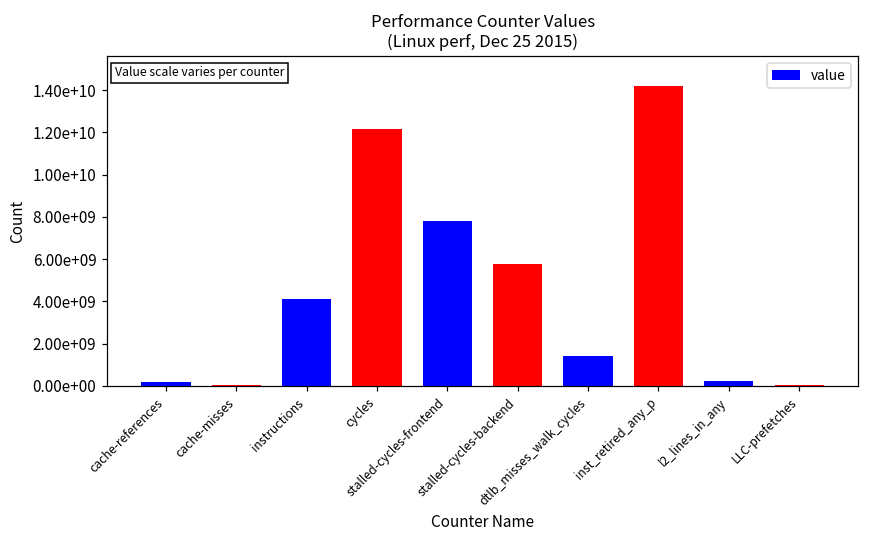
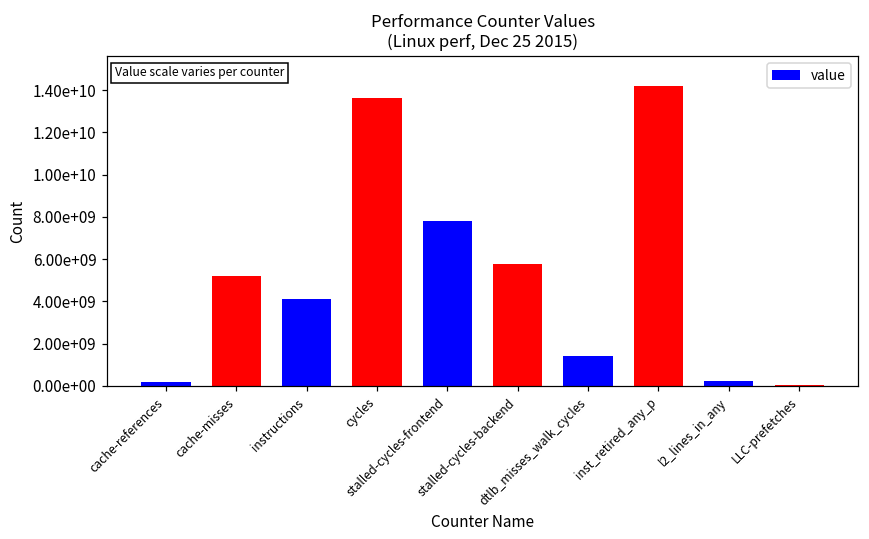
cache-misses: 0 -> 5200000000
cycles: 12200000000 -> 13600000000
